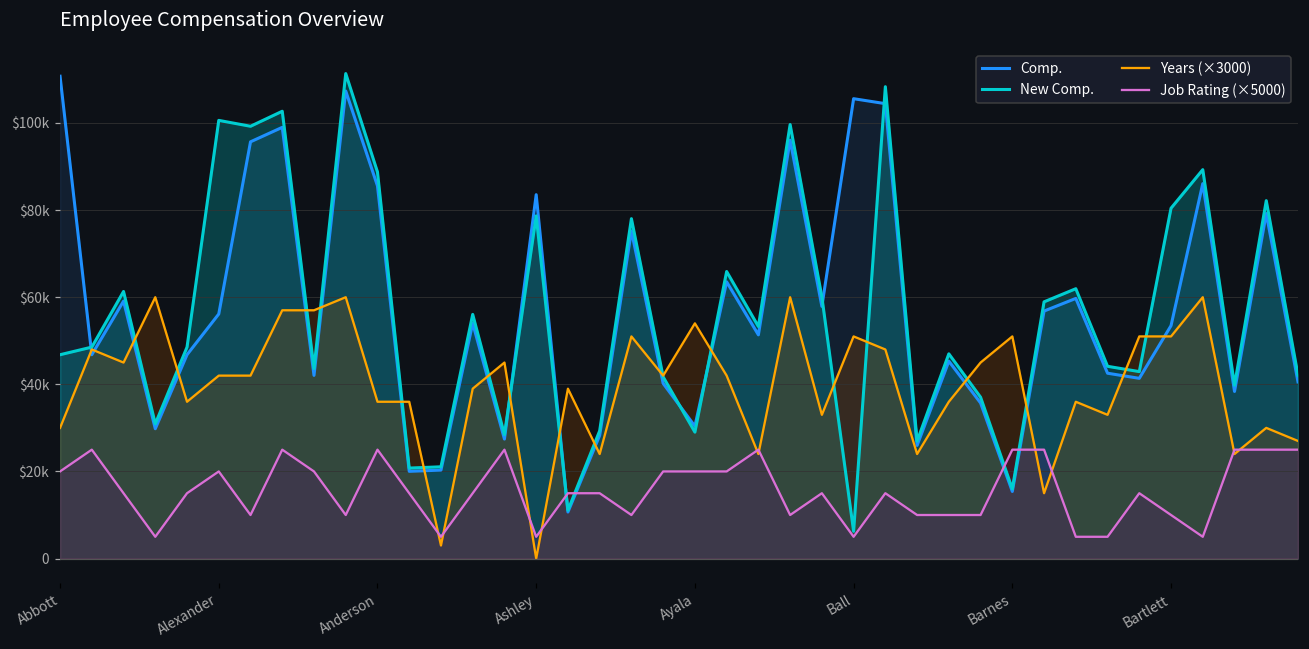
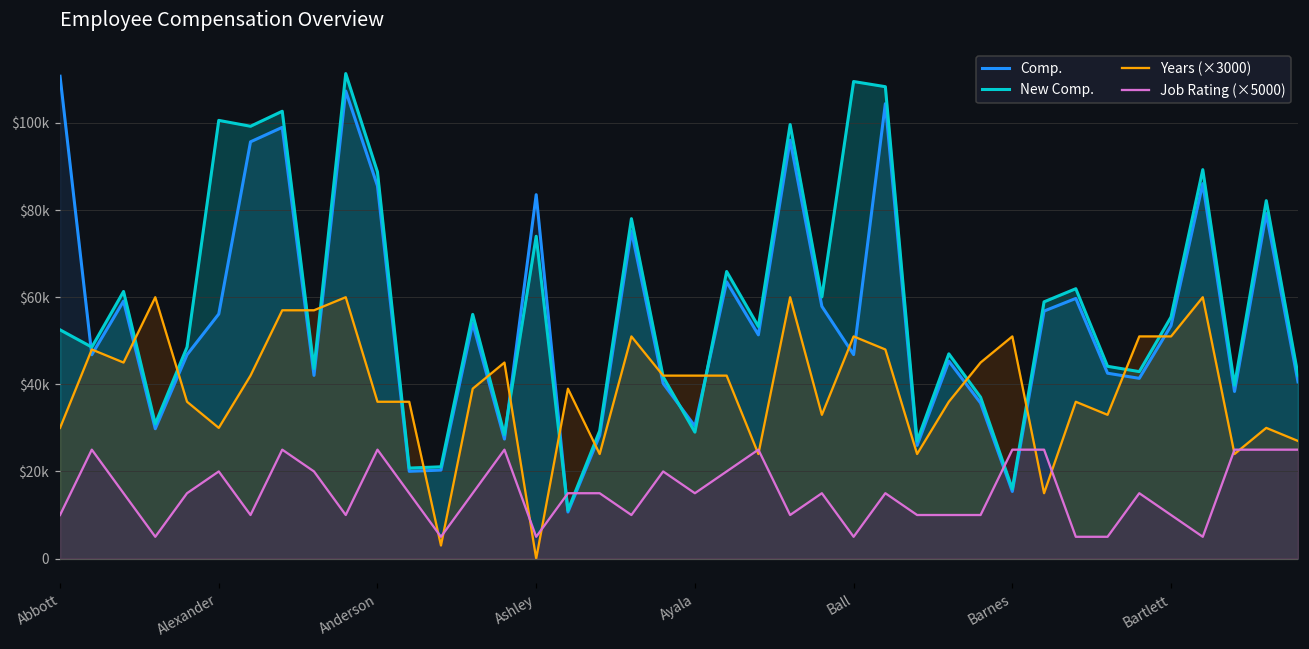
New Comp., Abbott: $47000 -> $53000
Job Rating (×5000), Abbott: $20000 -> $10000
Years (×3000), Alexander: $42000 -> $30000
New Comp., Ashley: $79000 -> $74000
Years (×3000), Ayala: $54000 -> $42000
Job Rating (×5000), Ayala: $20000 -> $15000
Comp., Ball: $106000 -> $47000
New Comp., Ball: $6000 -> $110000
New Comp., Bartlett: $80000 -> $55000
